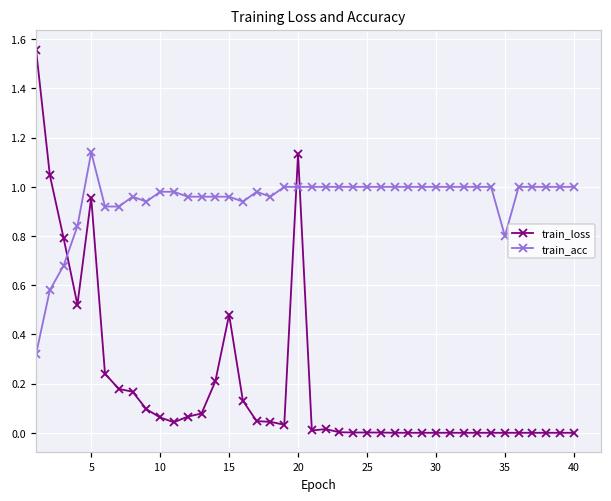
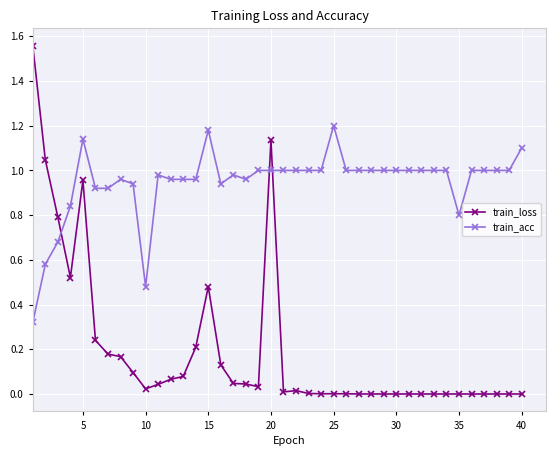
train_loss, 10: 0.06 -> 0.02
train_acc, 10: 0.98 -> 0.48
train_acc, 15: 0.96 -> 1.18
train_acc, 25: 1.0 -> 1.2
train_acc, 40: 1.0 -> 1.1
